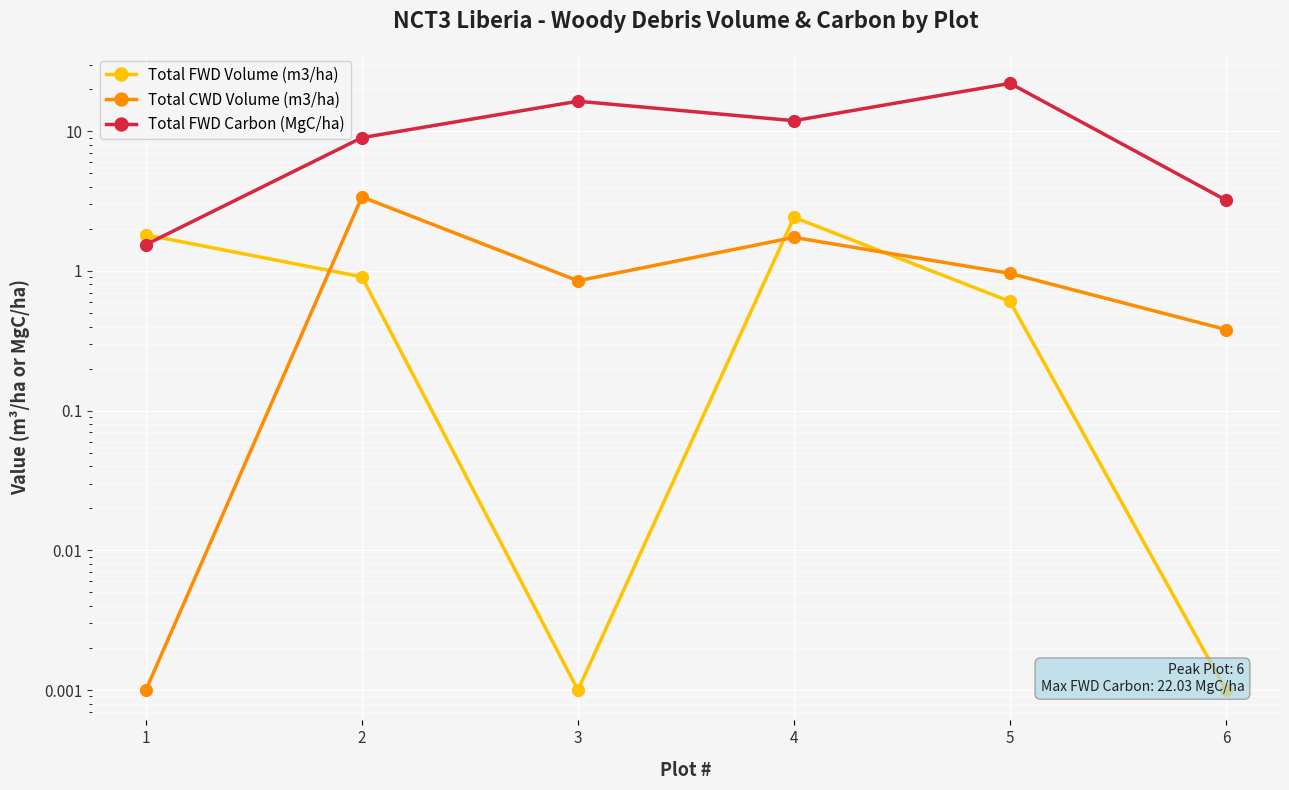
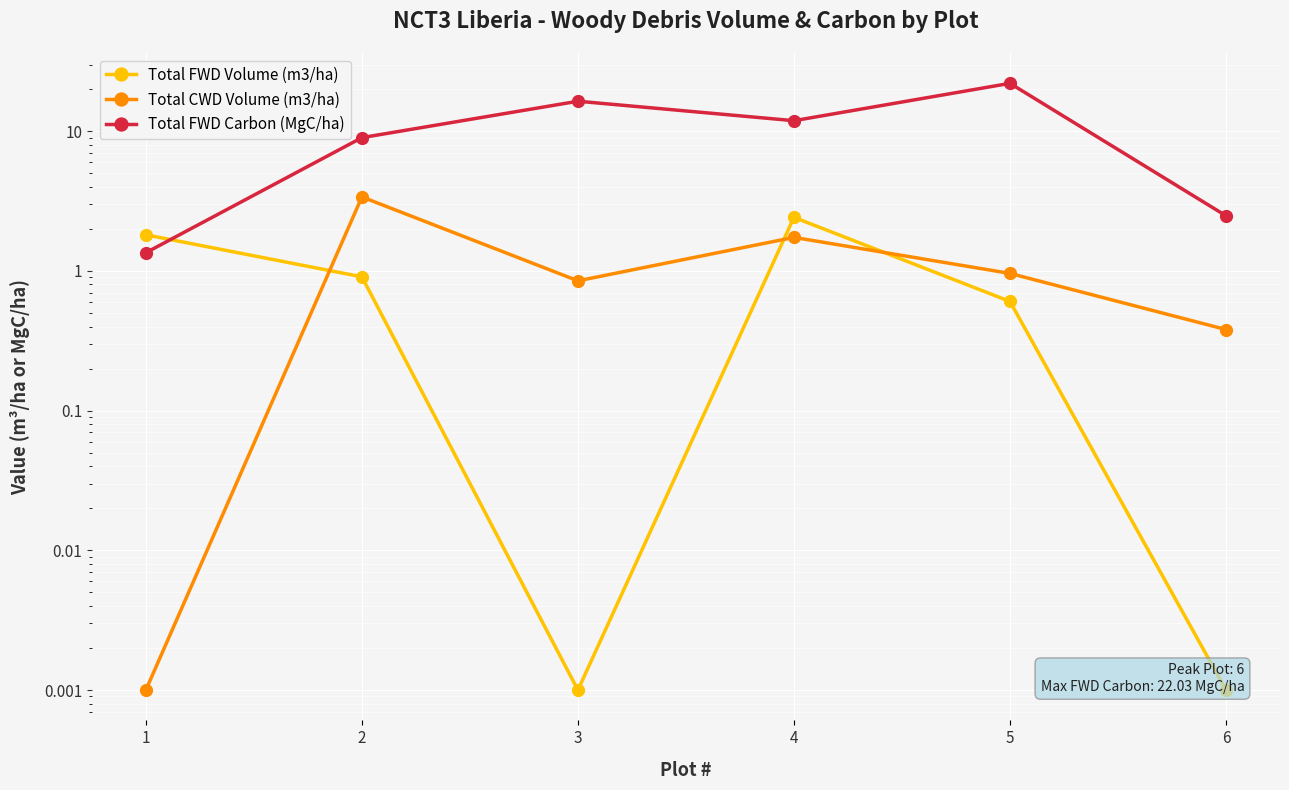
Total FWD Carbon (MgC/ha), 1: 1.5 -> 1.4
Total FWD Carbon (MgC/ha), 6: 3.2 -> 2.5
